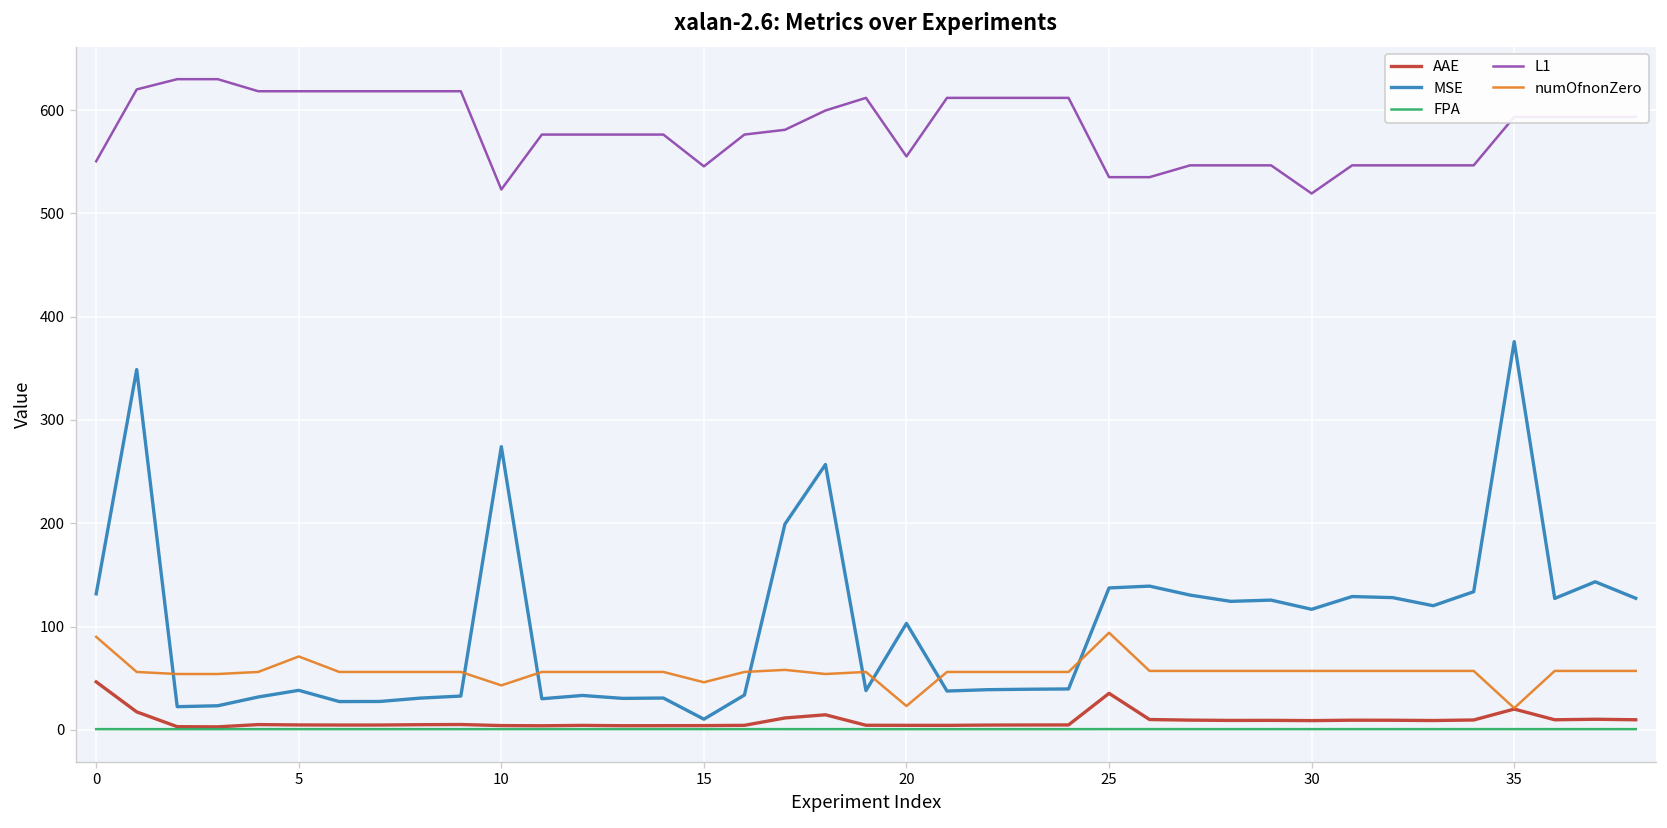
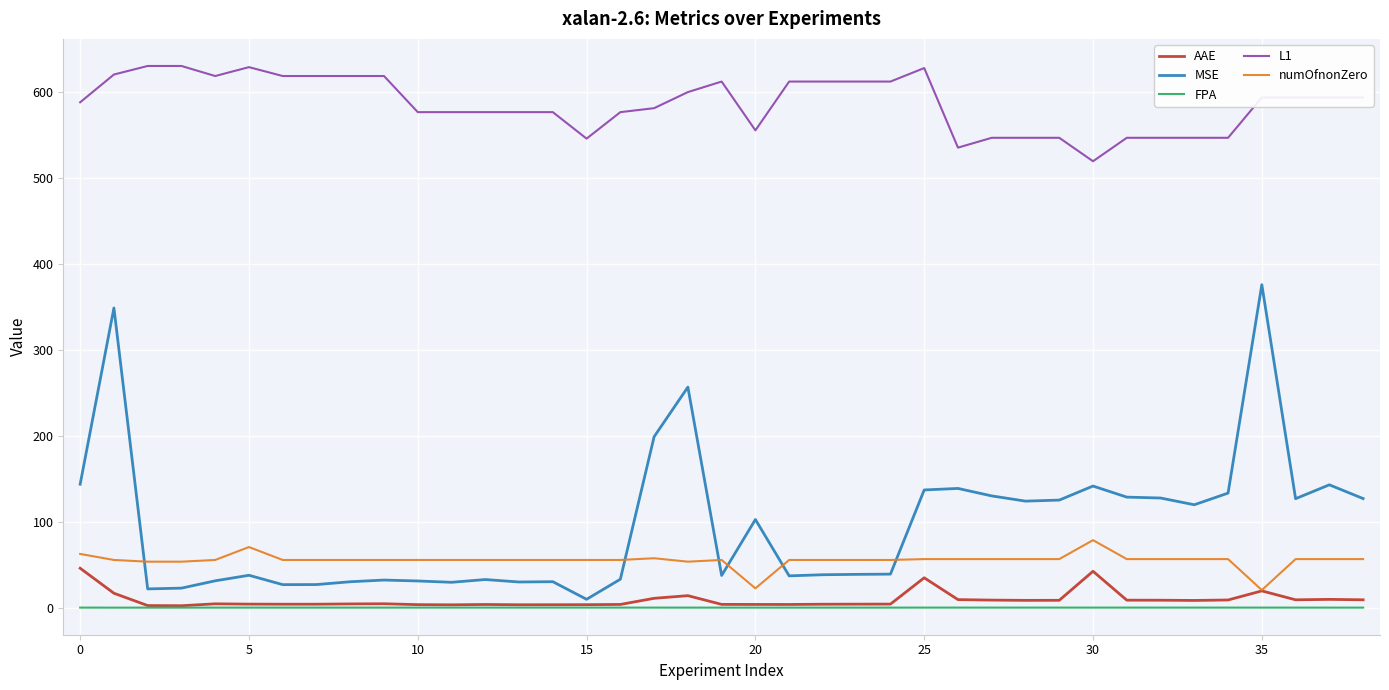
MSE, 0: 130 -> 140
L1, 0: 550 -> 590
numOfnonZero, 0: 90 -> 60
L1, 5: 620 -> 630
MSE, 10: 270 -> 30
L1, 10: 520 -> 580
numOfnonZero, 10: 40 -> 60
numOfnonZero, 15: 50 -> 60
L1, 25: 540 -> 630
numOfnonZero, 25: 90 -> 60
AAE, 30: 10 -> 40
MSE, 30: 120 -> 140
numOfnonZero, 30: 60 -> 80
